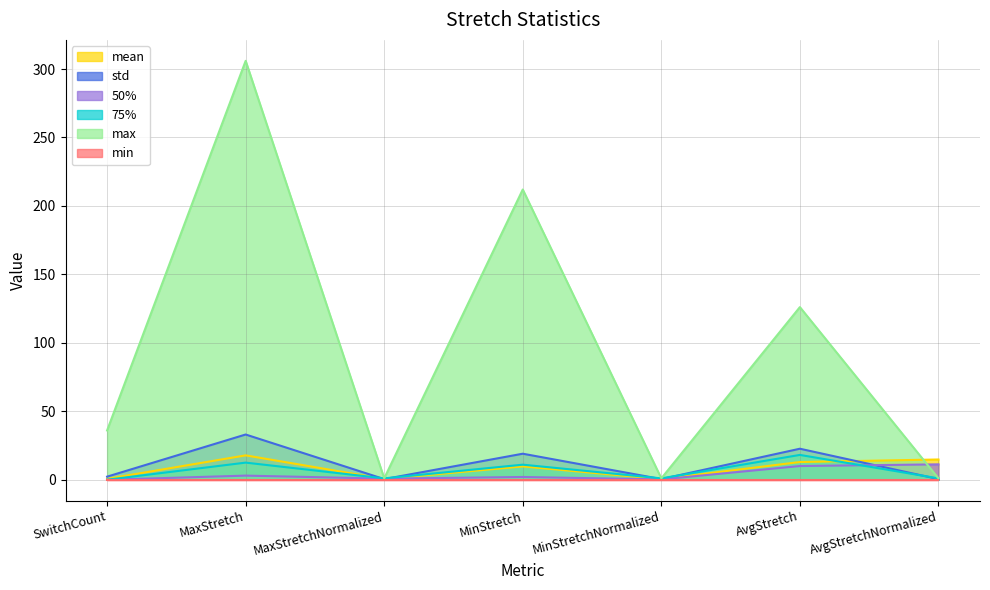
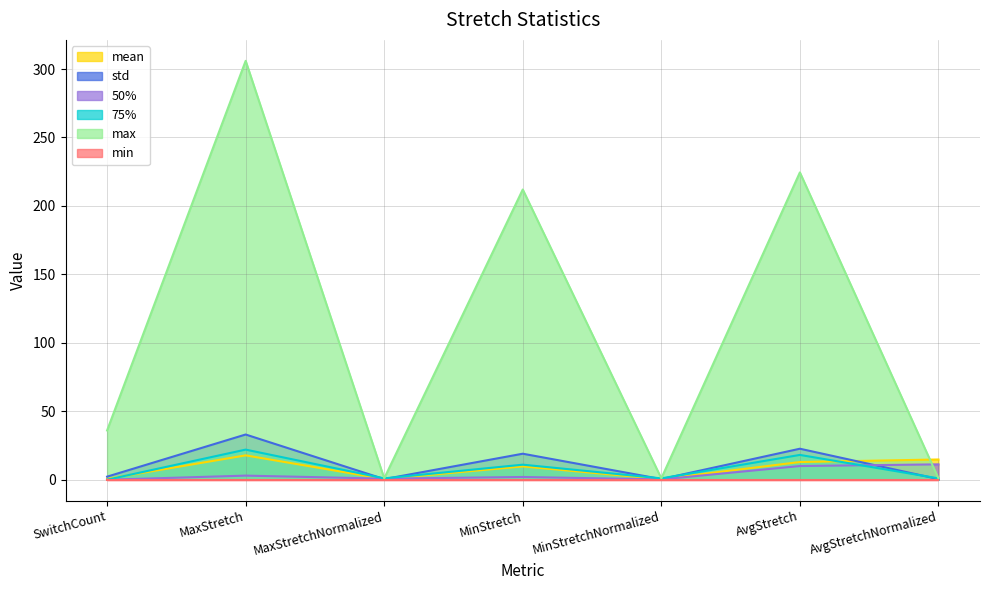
75%, MaxStretch: 13 -> 22
max, AvgStretch: 126 -> 225
